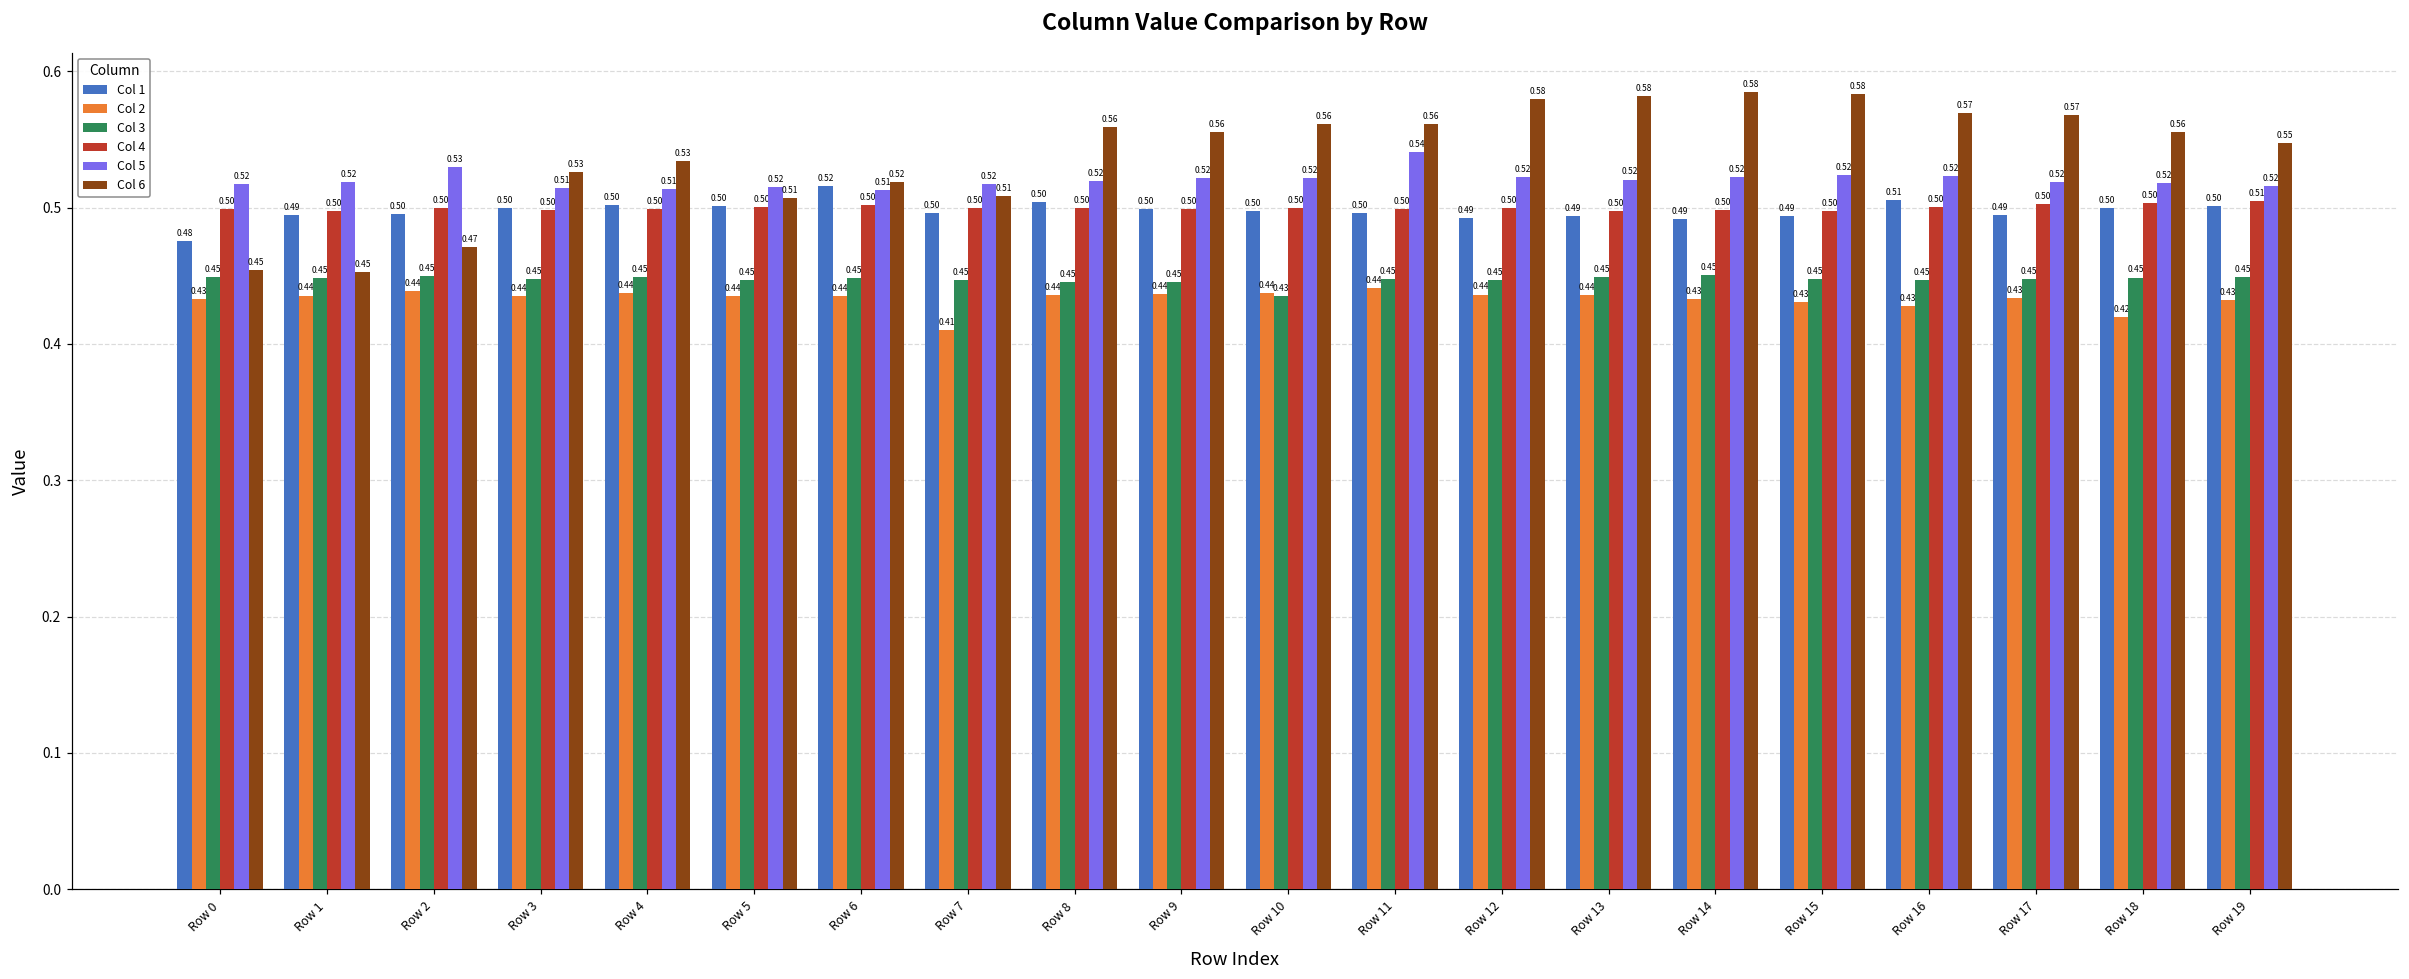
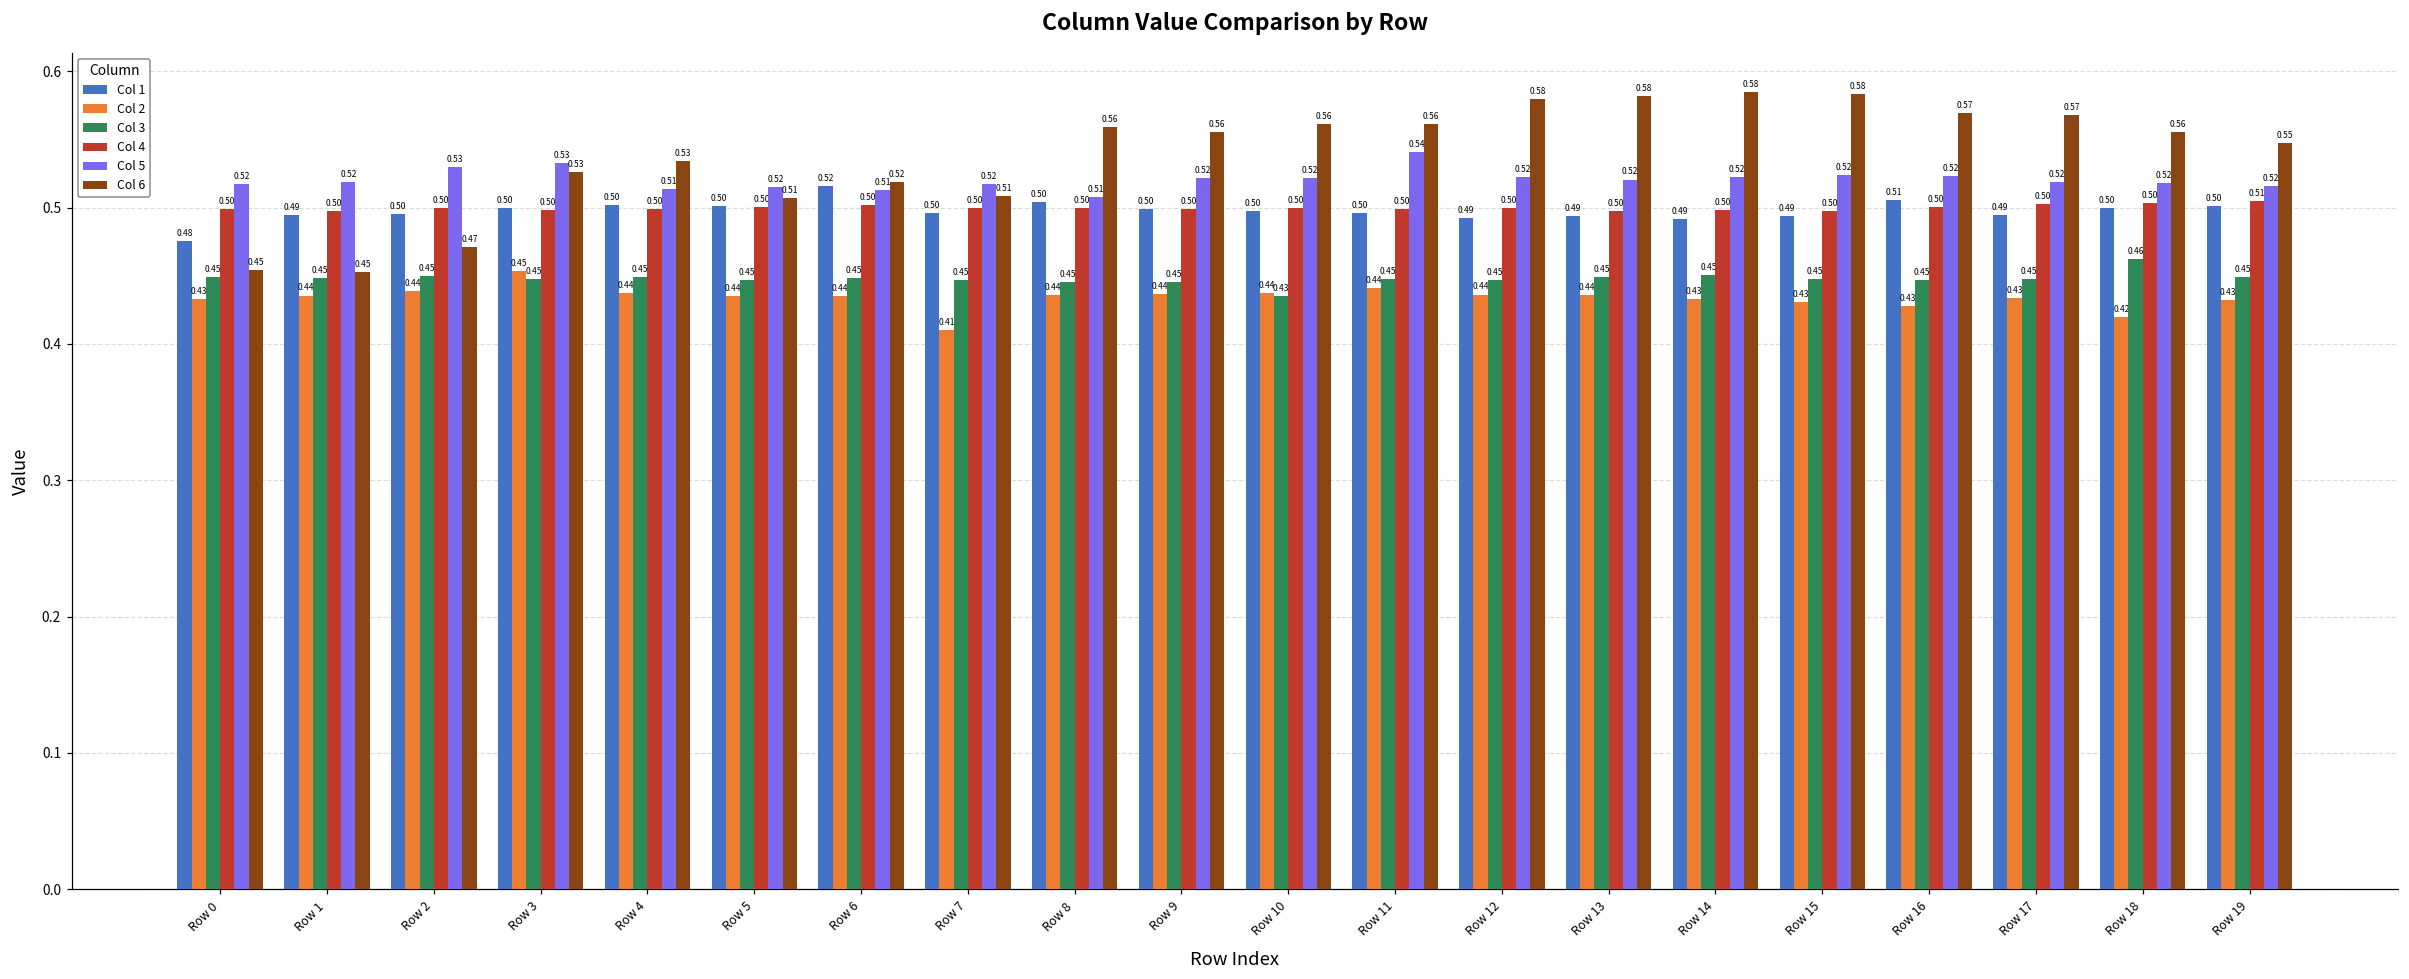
Col 2, Row 3: 0.44 -> 0.45
Col 5, Row 3: 0.51 -> 0.53
Col 5, Row 8: 0.52 -> 0.51
Col 3, Row 18: 0.45 -> 0.46
